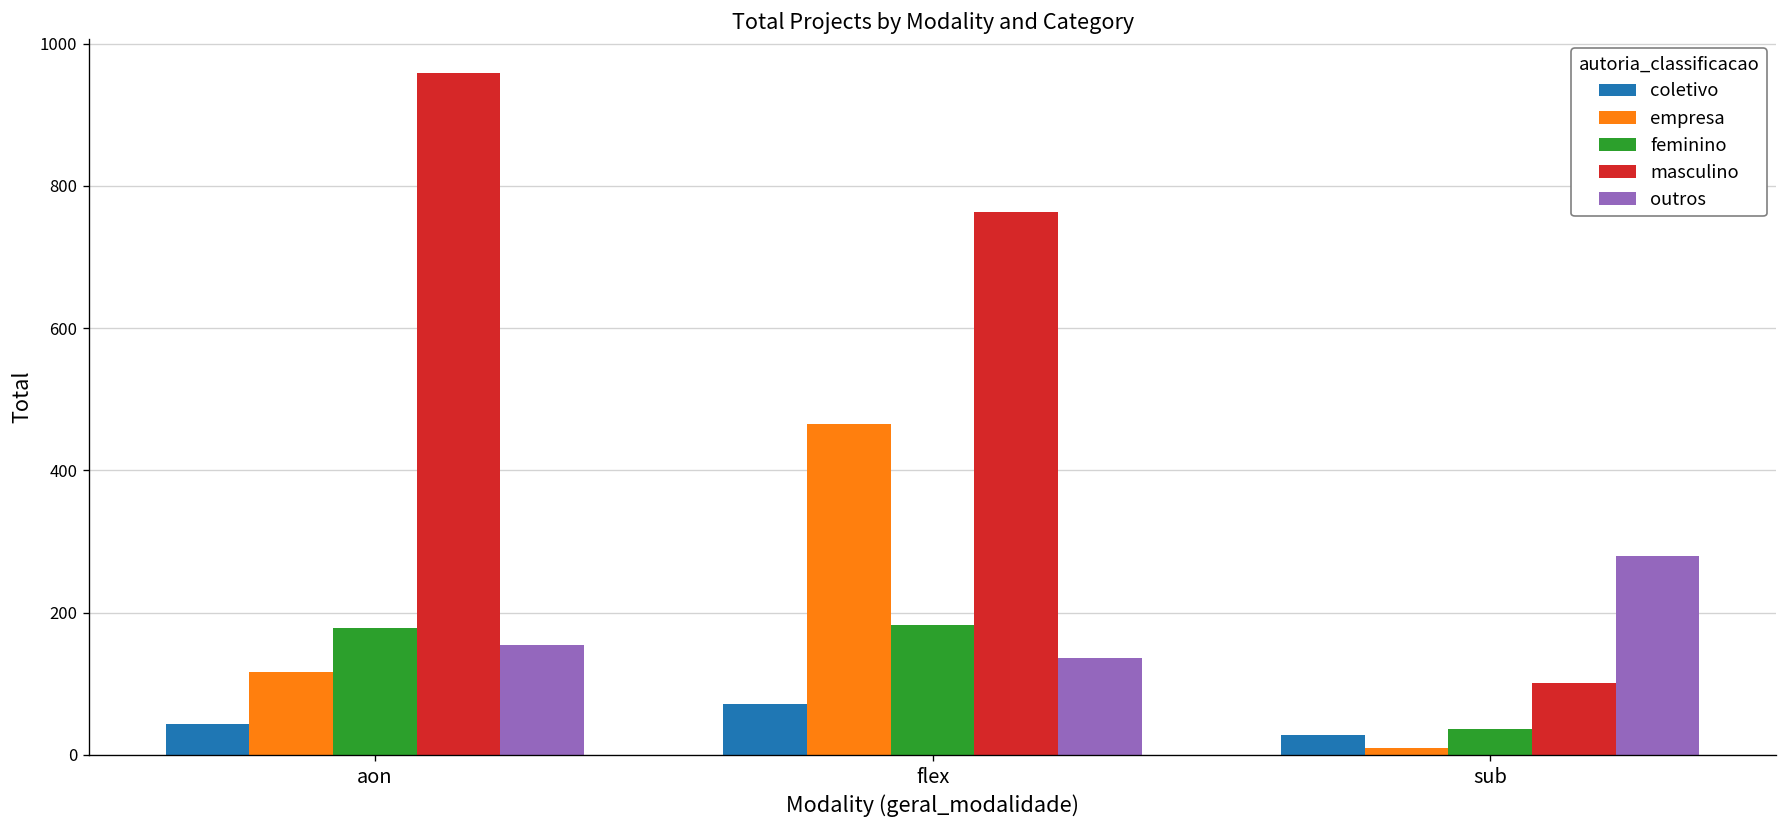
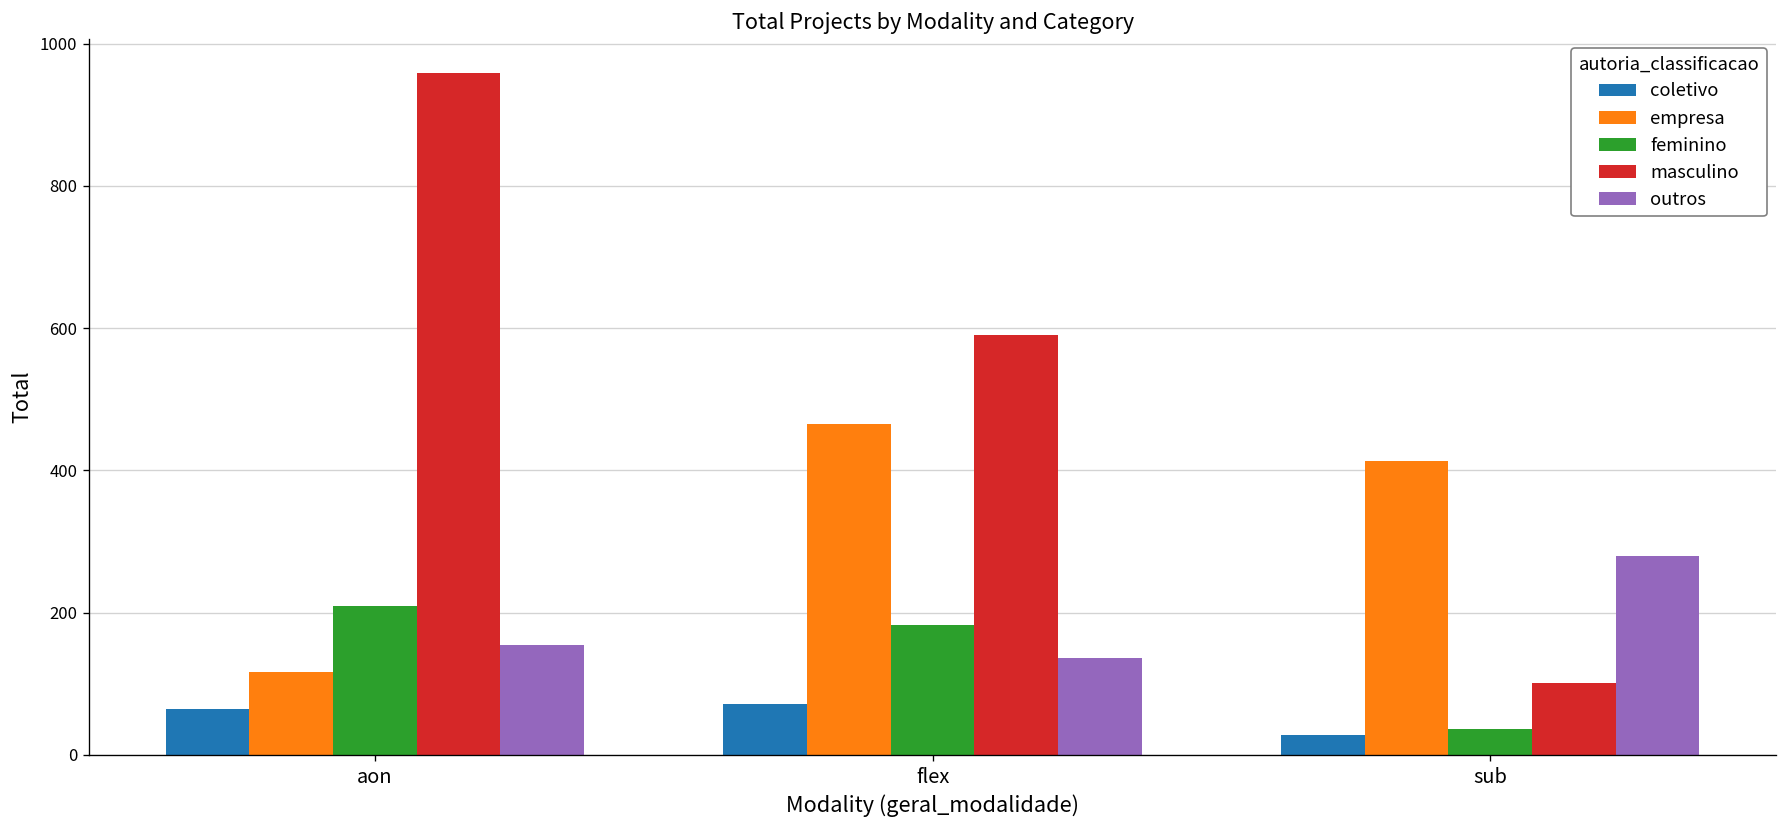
coletivo, aon: 40 -> 70
feminino, aon: 180 -> 210
masculino, flex: 760 -> 590
empresa, sub: 10 -> 410
